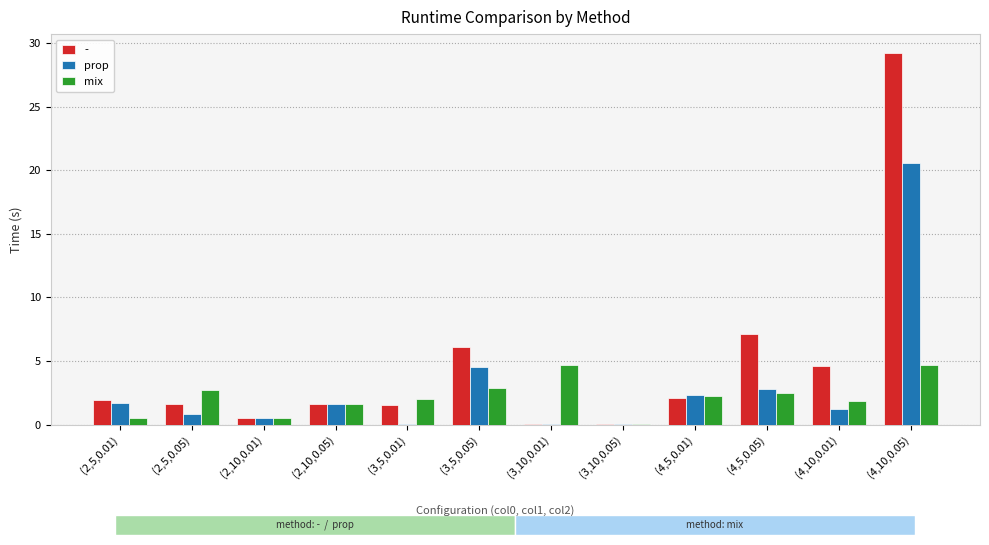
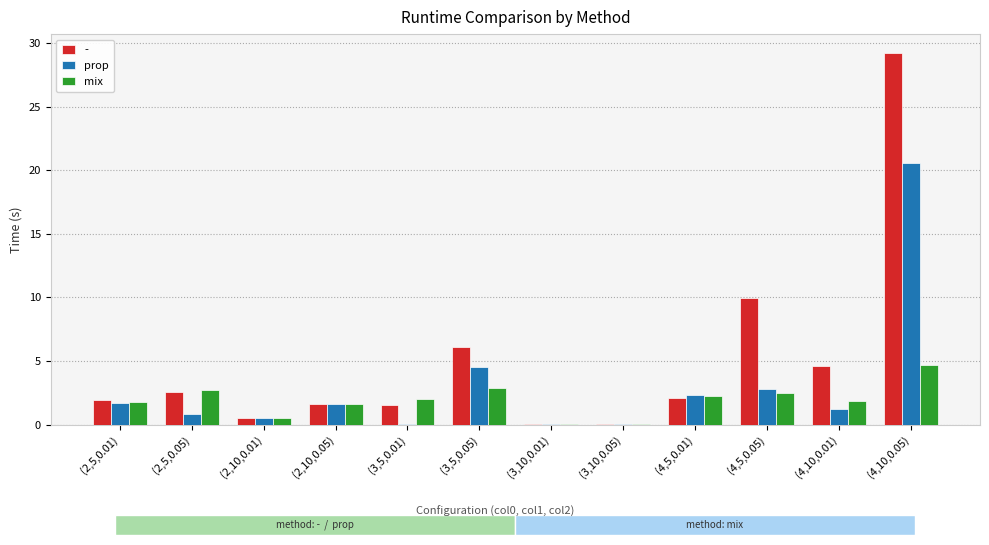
mix, (2,5,0.01): 0.5 -> 1.8
-, (2,5,0.05): 1.6 -> 2.6
mix, (3,10,0.01): 4.7 -> 0.0
-, (4,5,0.05): 7.2 -> 10.0
